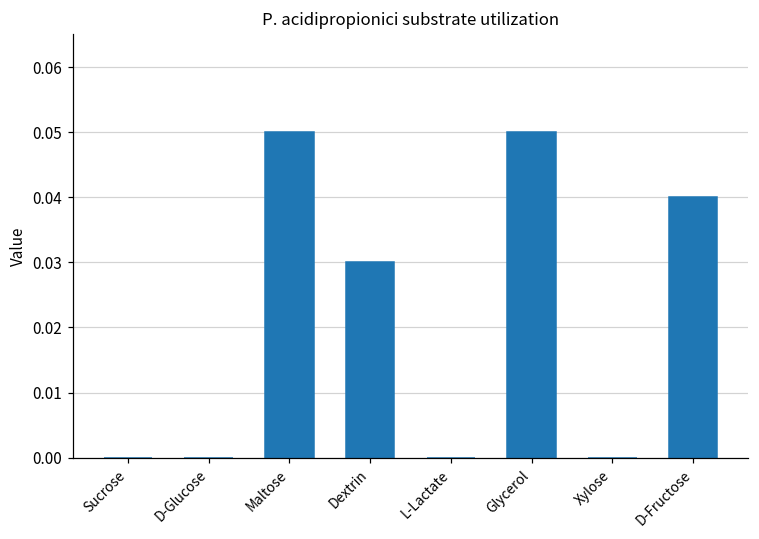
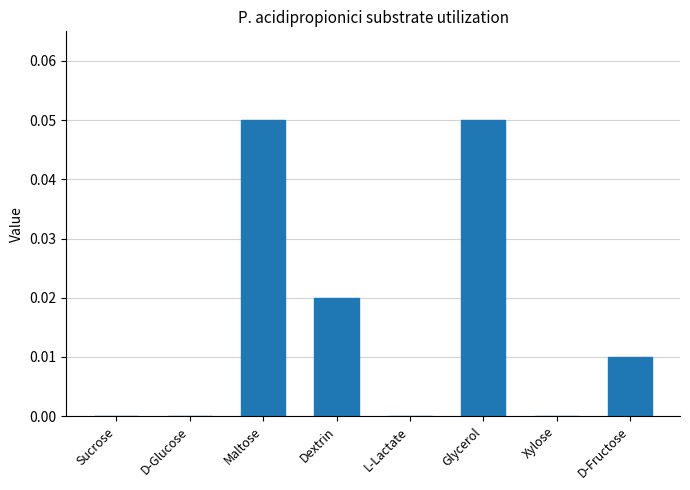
Dextrin: 0.03 -> 0.02
D-Fructose: 0.04 -> 0.01
